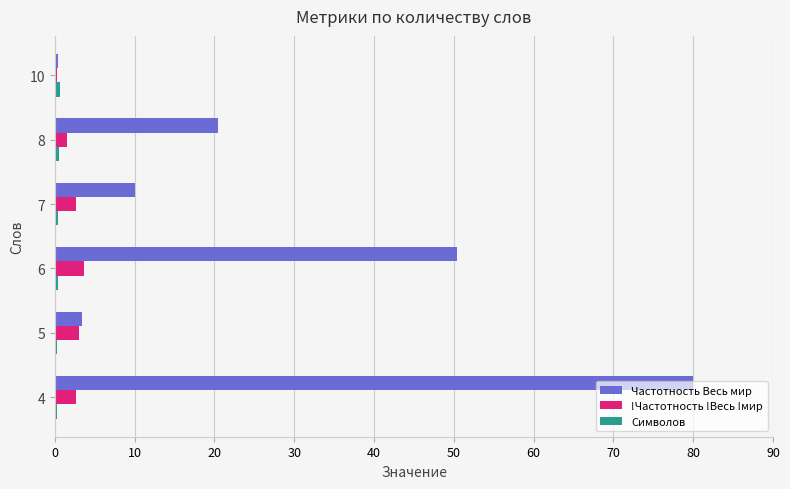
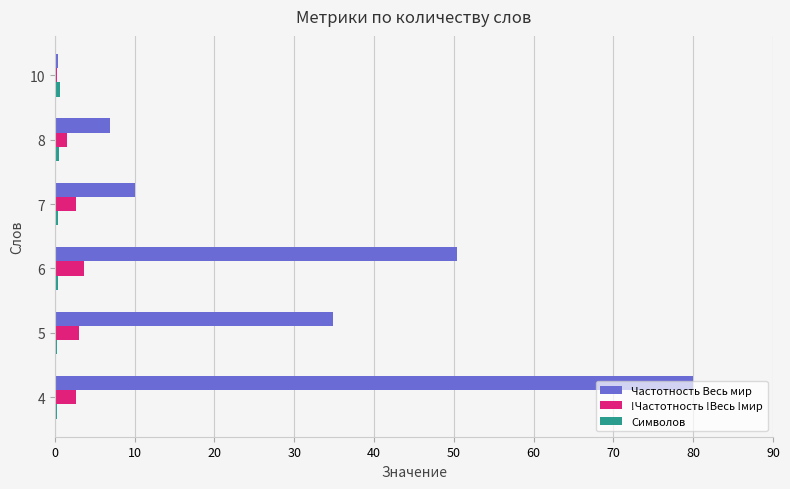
Частотность Весь мир, 8: 20 -> 7
Частотность Весь мир, 5: 3 -> 35
